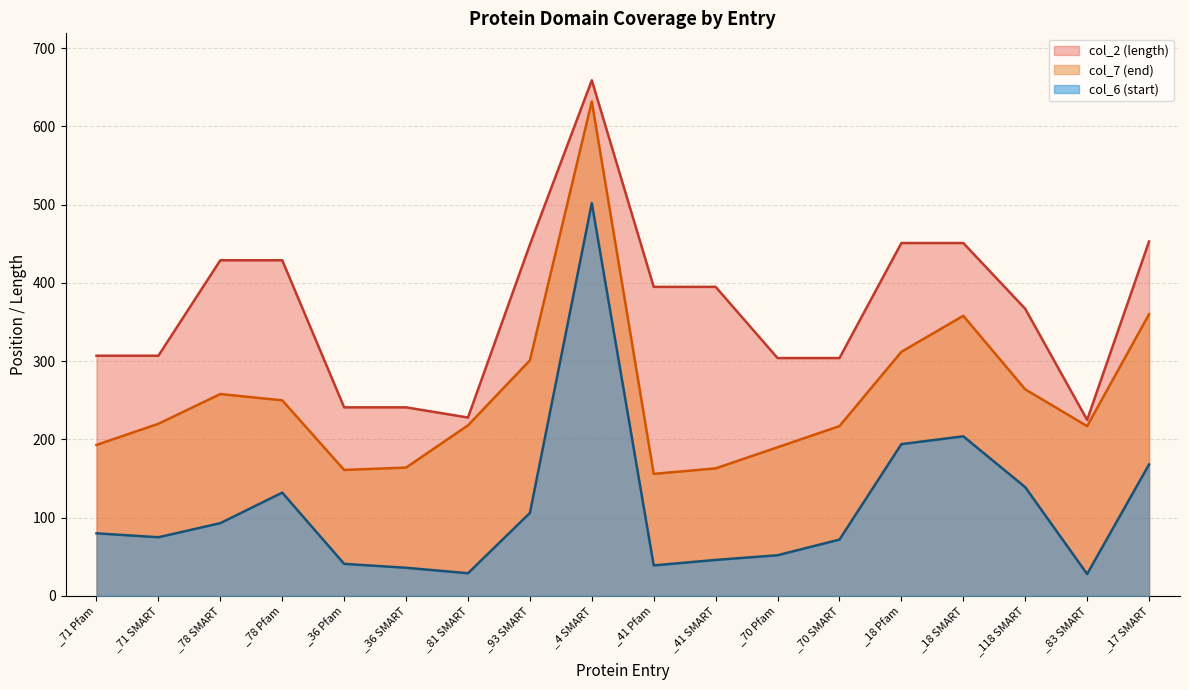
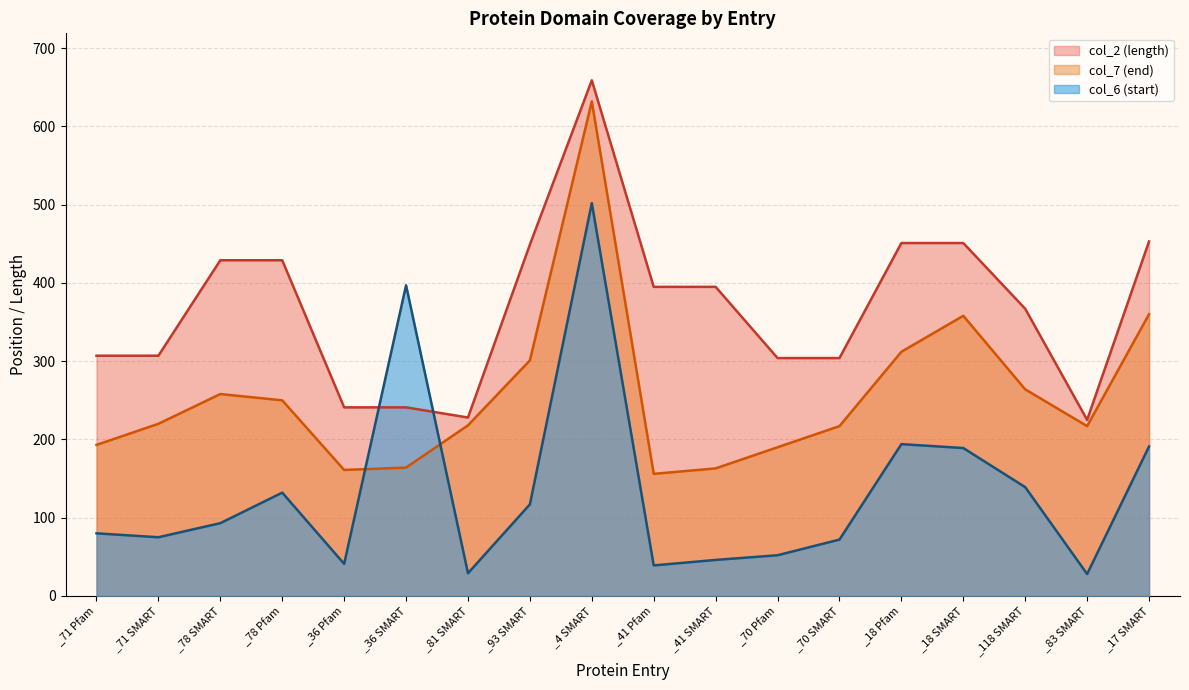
col_6 (start), _36 SMART: 40 -> 400
col_6 (start), _93 SMART: 110 -> 120
col_6 (start), _18 SMART: 200 -> 190
col_6 (start), _17 SMART: 170 -> 190
